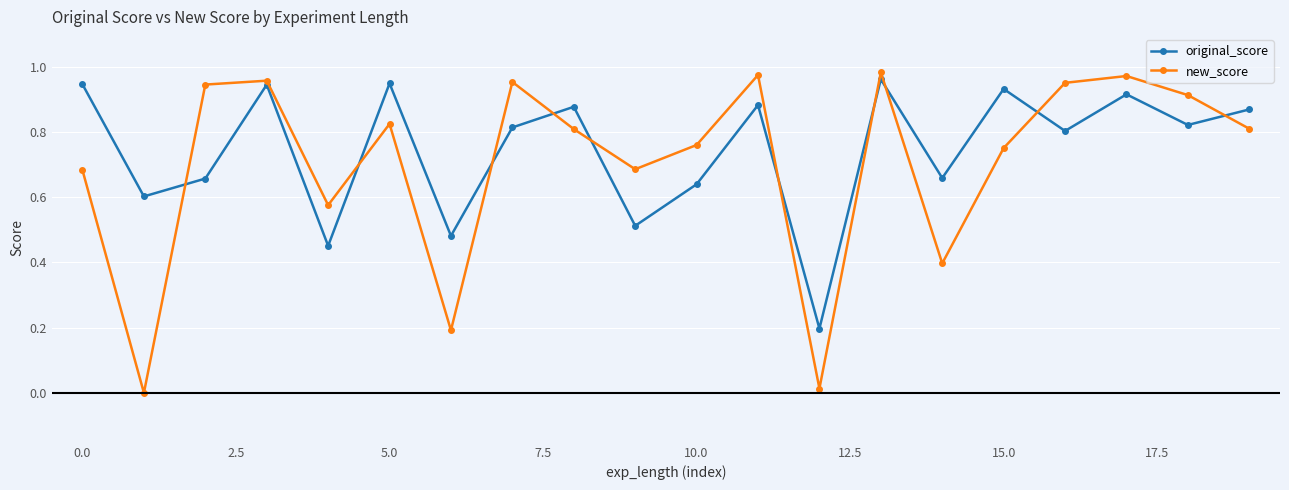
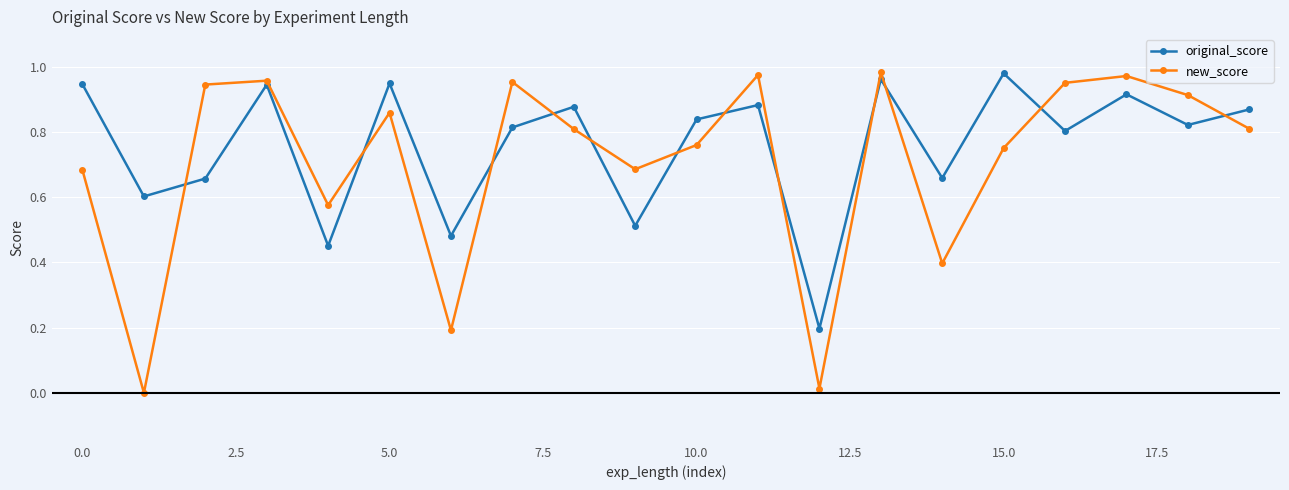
new_score, 5.0: 0.82 -> 0.86
original_score, 10.0: 0.64 -> 0.84
original_score, 15.0: 0.93 -> 0.98
